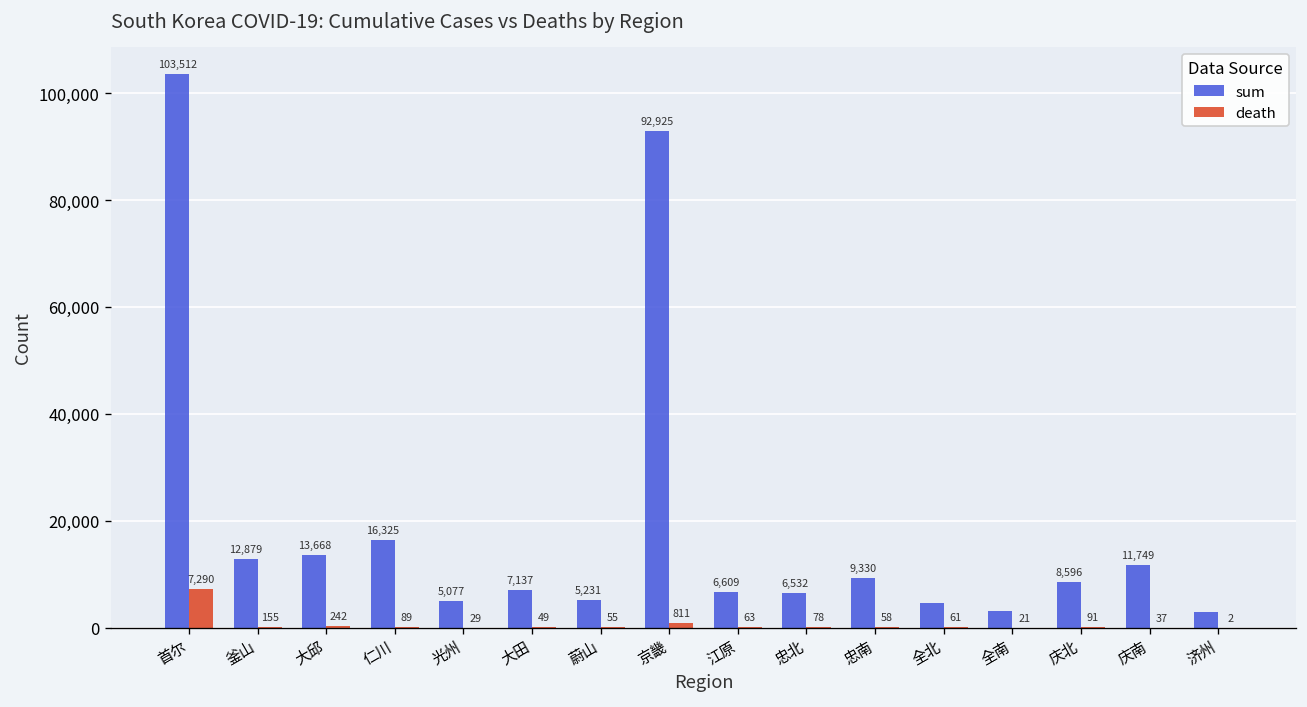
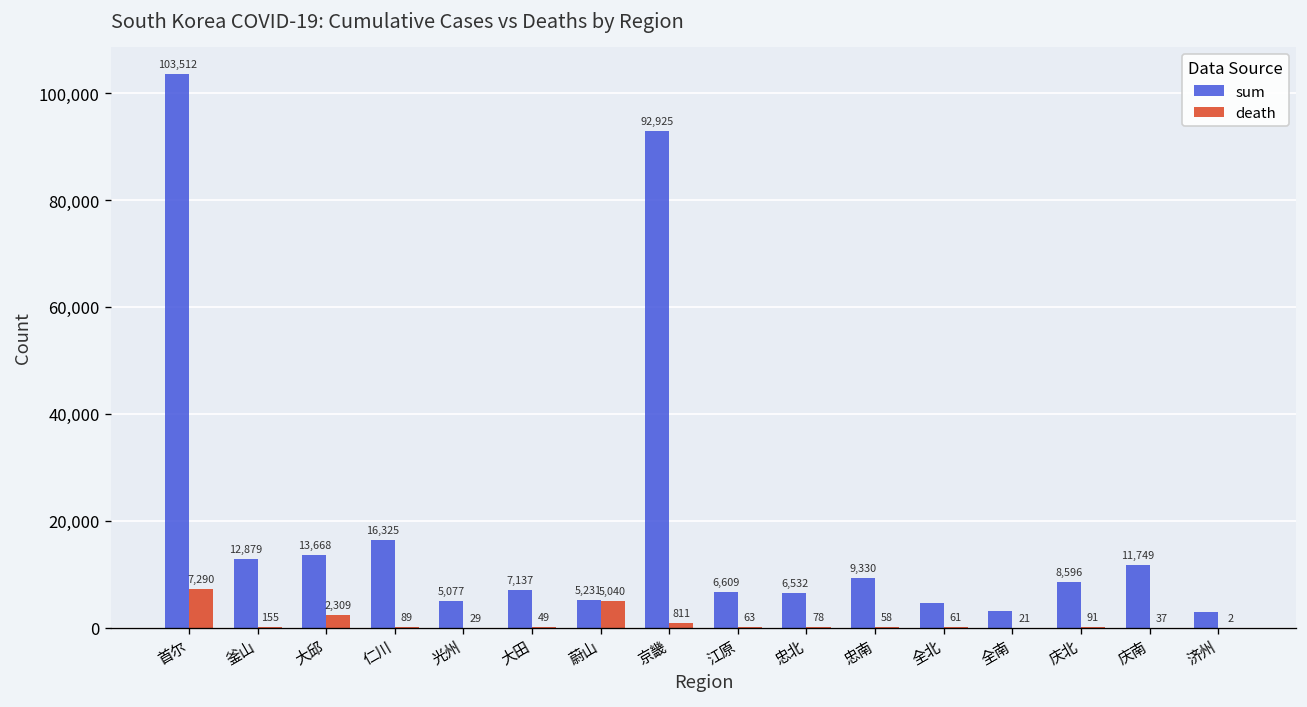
death, 大邱: 242 -> 2,309
death, 蔚山: 55 -> 5,040
